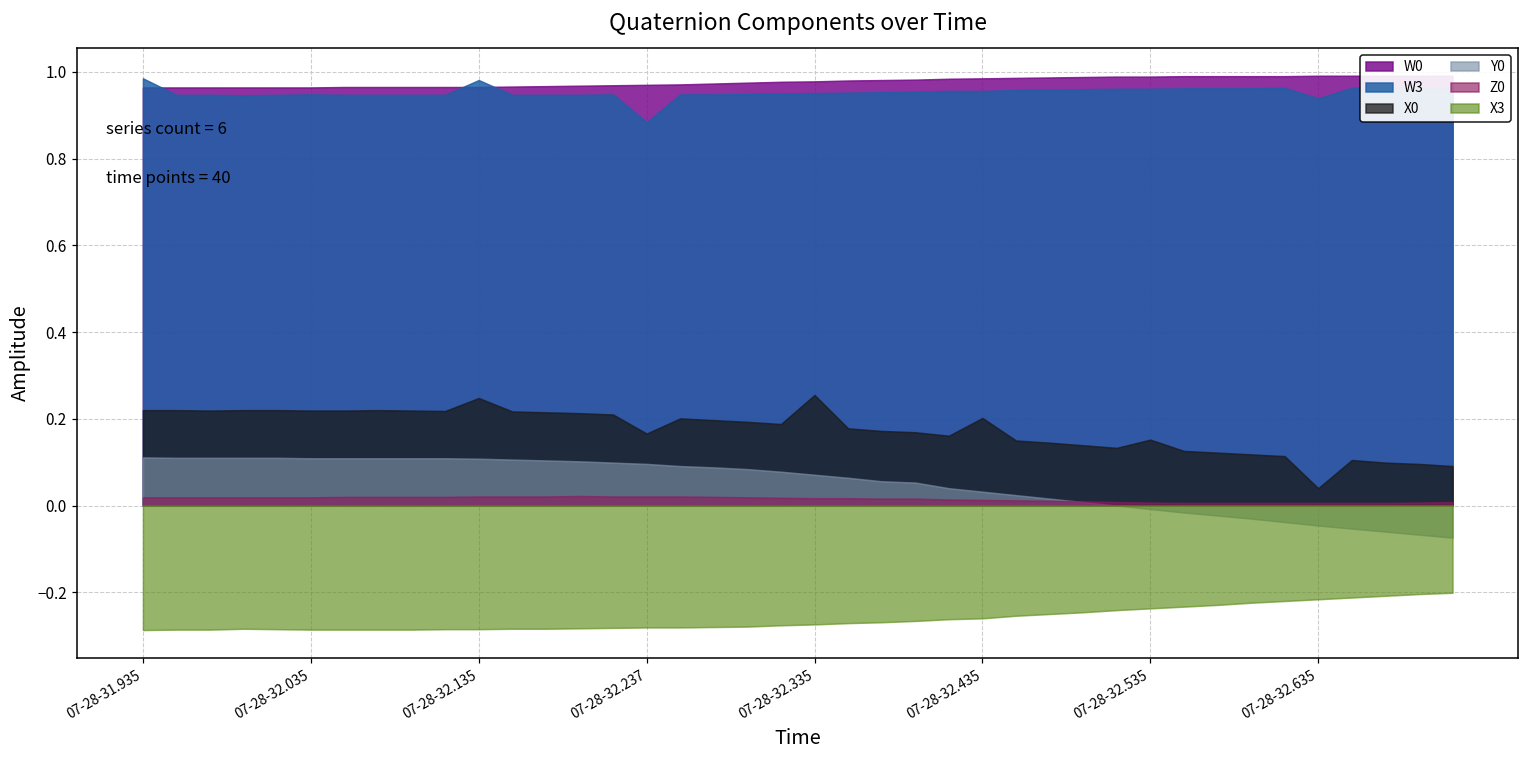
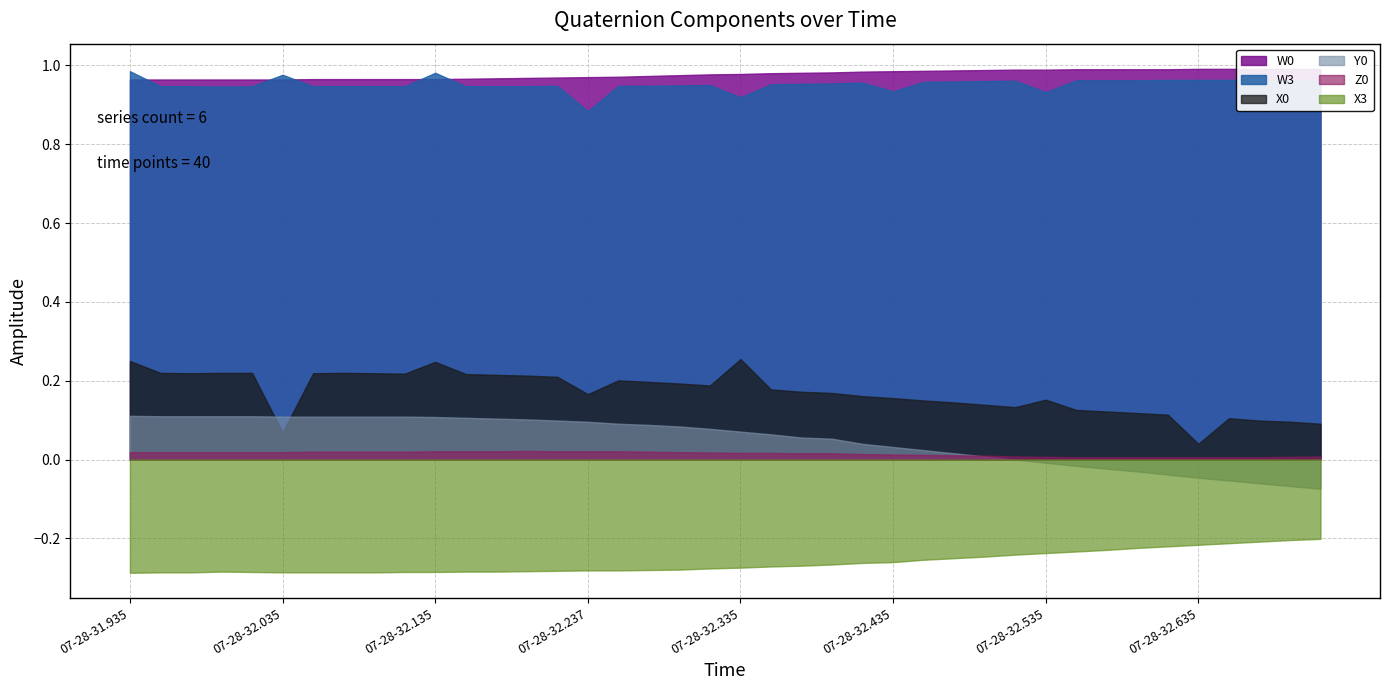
X0, 07-28-31.935: 0.22 -> 0.25
W3, 07-28-32.035: 0.95 -> 0.98
X0, 07-28-32.035: 0.22 -> 0.07
W3, 07-28-32.335: 0.95 -> 0.92
W3, 07-28-32.435: 0.96 -> 0.93
X0, 07-28-32.435: 0.20 -> 0.16
W3, 07-28-32.535: 0.96 -> 0.93
W3, 07-28-32.635: 0.94 -> 0.96
